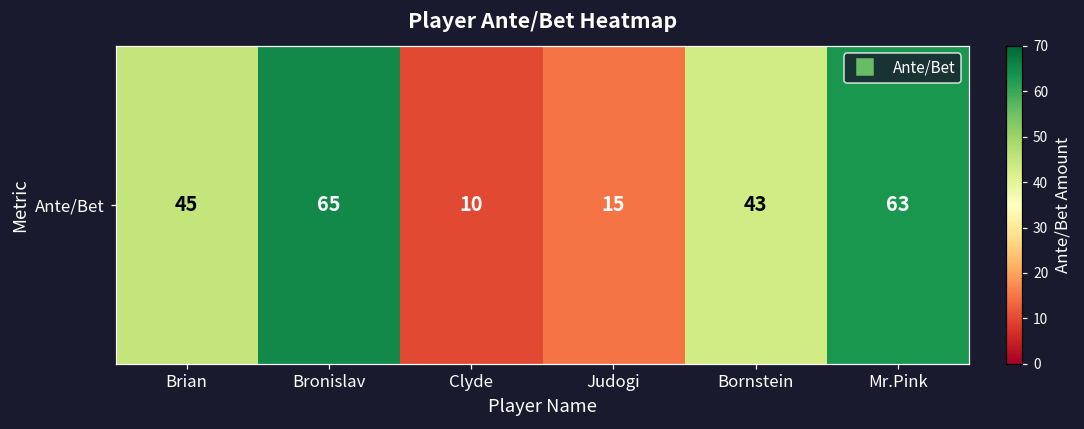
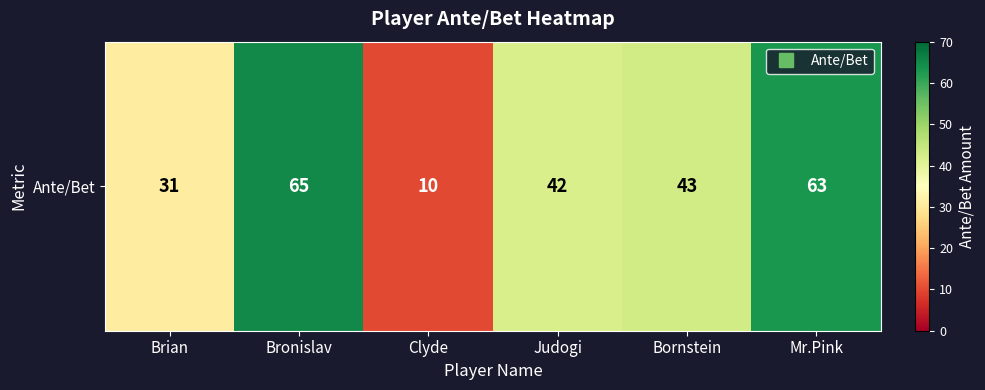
Ante/Bet, Brian: 45 -> 31
Ante/Bet, Judogi: 15 -> 42
